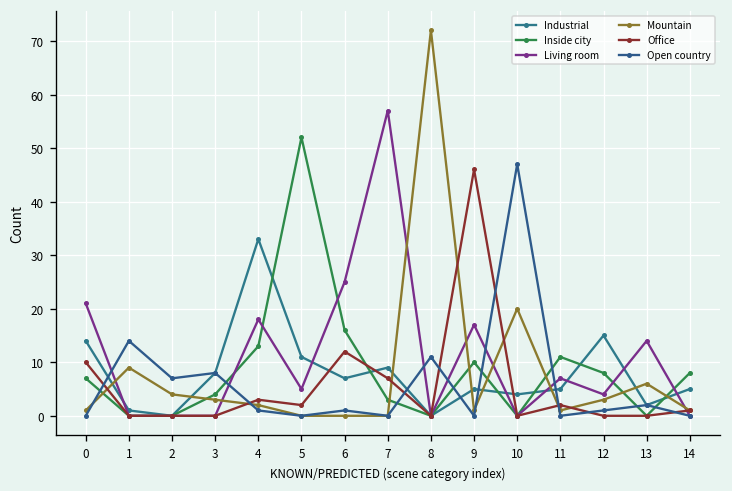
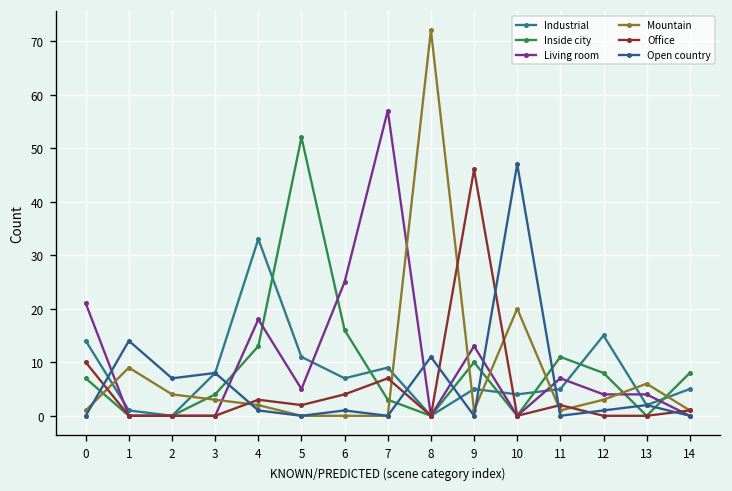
Office, 6: 12 -> 4
Living room, 9: 17 -> 13
Living room, 13: 14 -> 4
